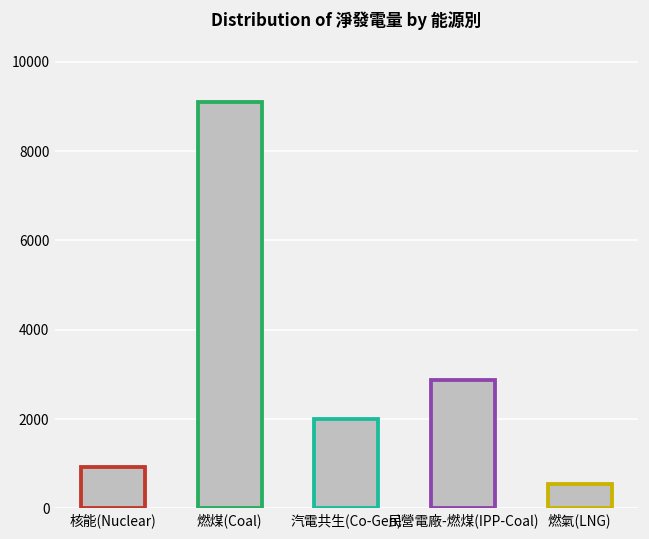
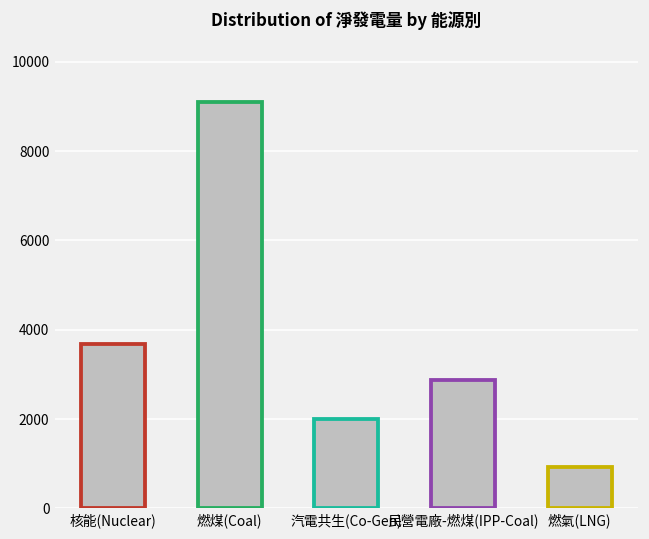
核能(Nuclear): 900 -> 3700
燃氣(LNG): 600 -> 900
